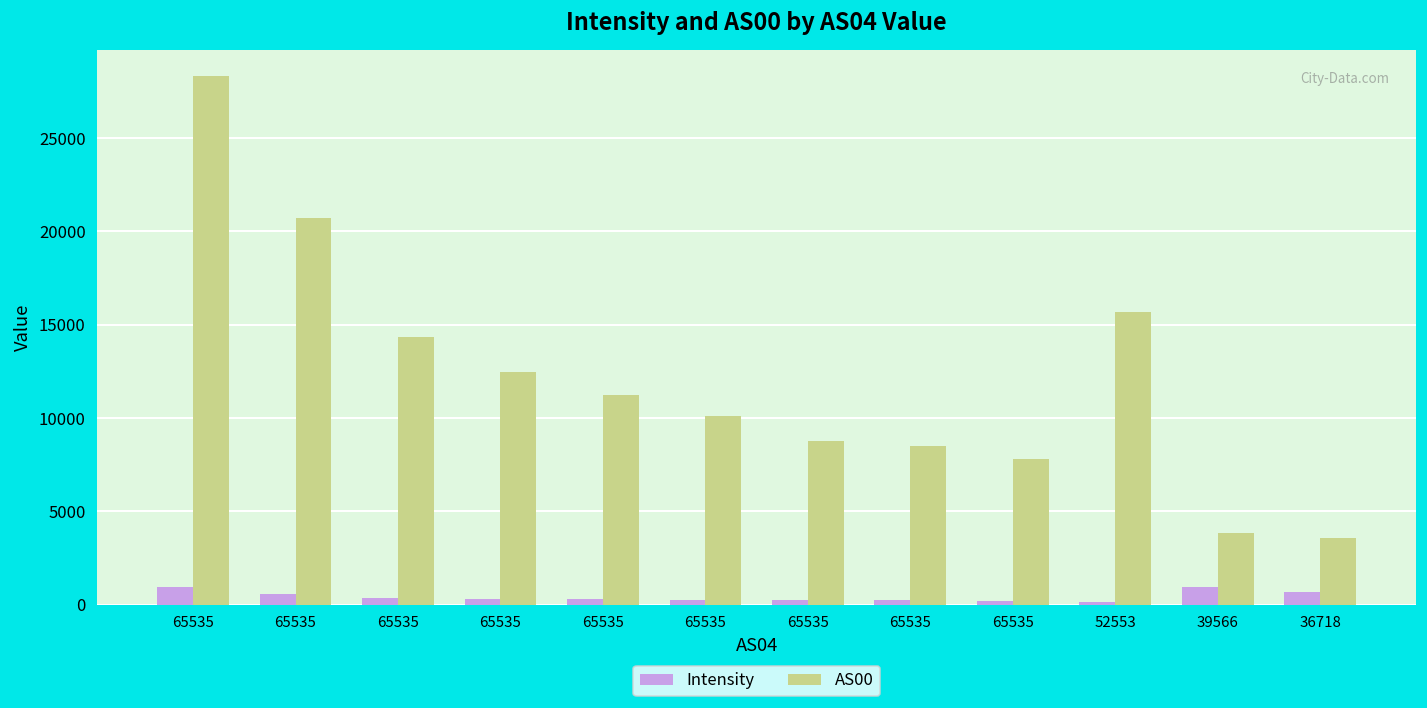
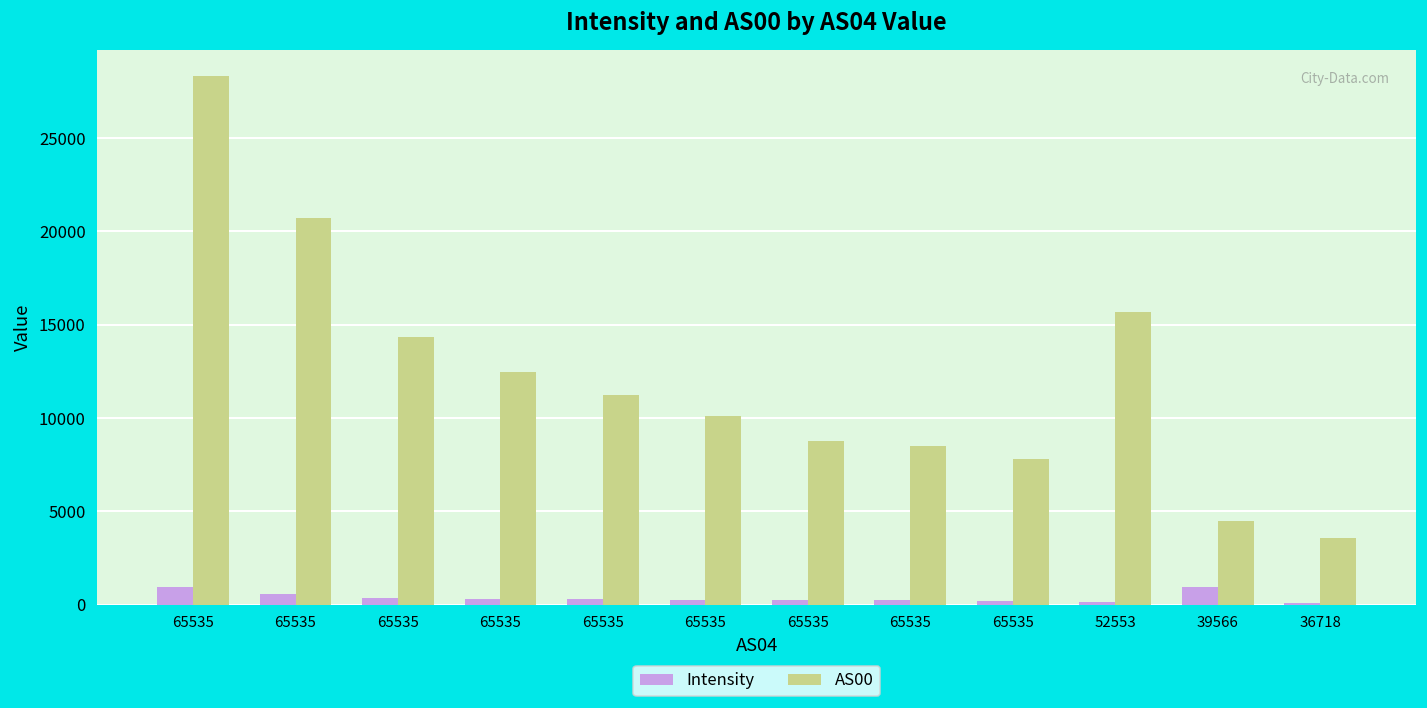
AS00, 39566: 3800 -> 4500
Intensity, 36718: 700 -> 100
